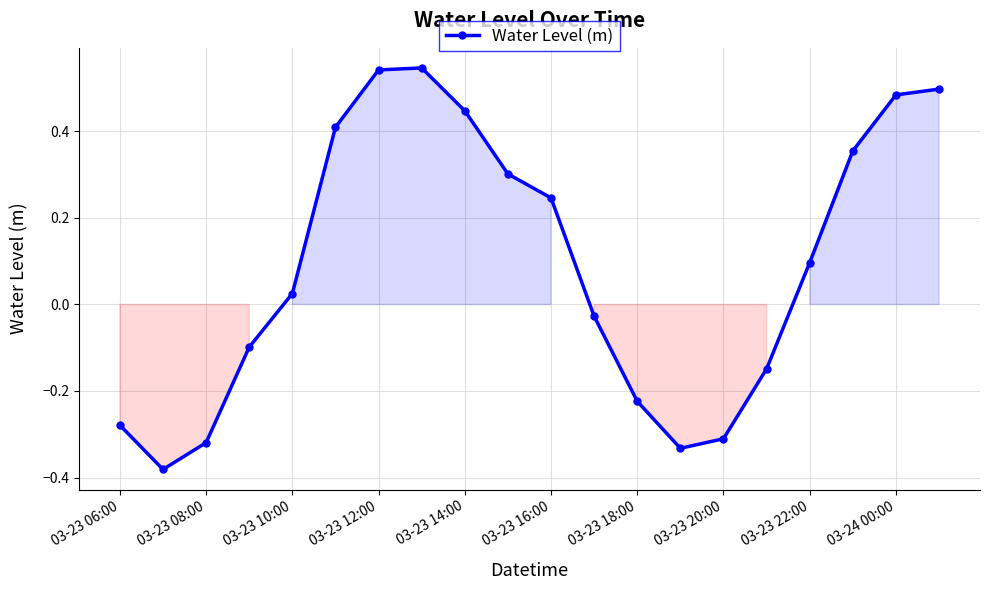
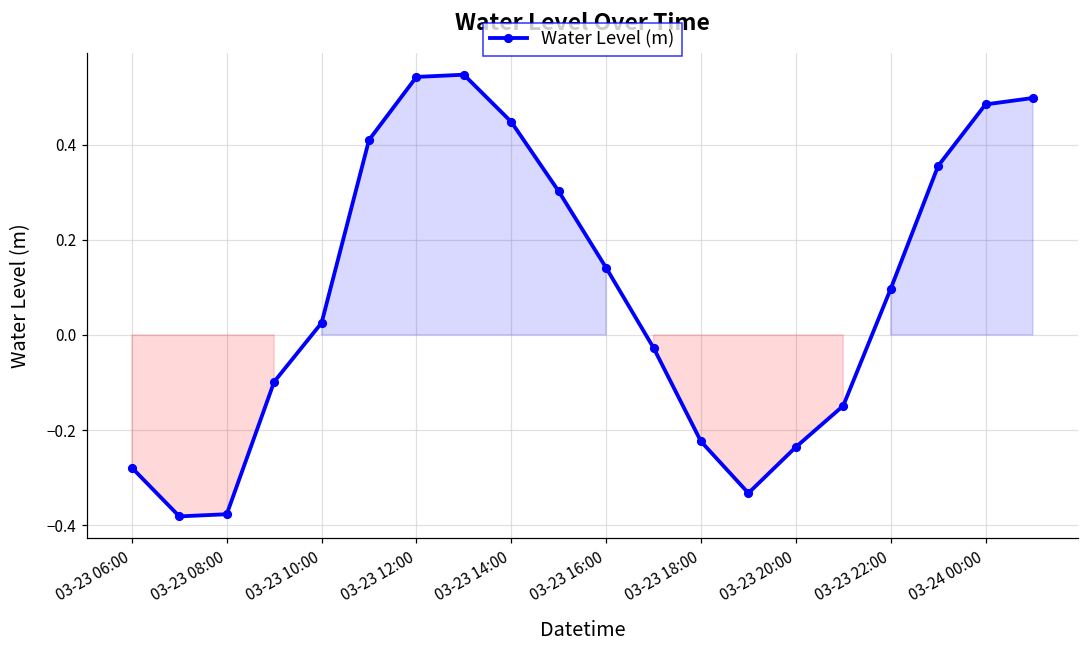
03-23 08:00: -0.32 -> -0.38
03-23 16:00: 0.25 -> 0.14
03-23 20:00: -0.31 -> -0.24
